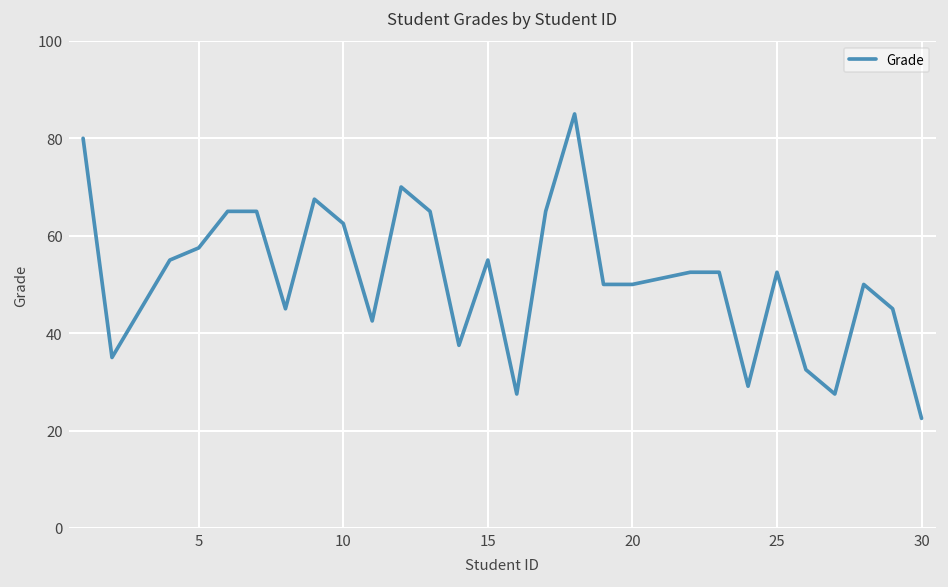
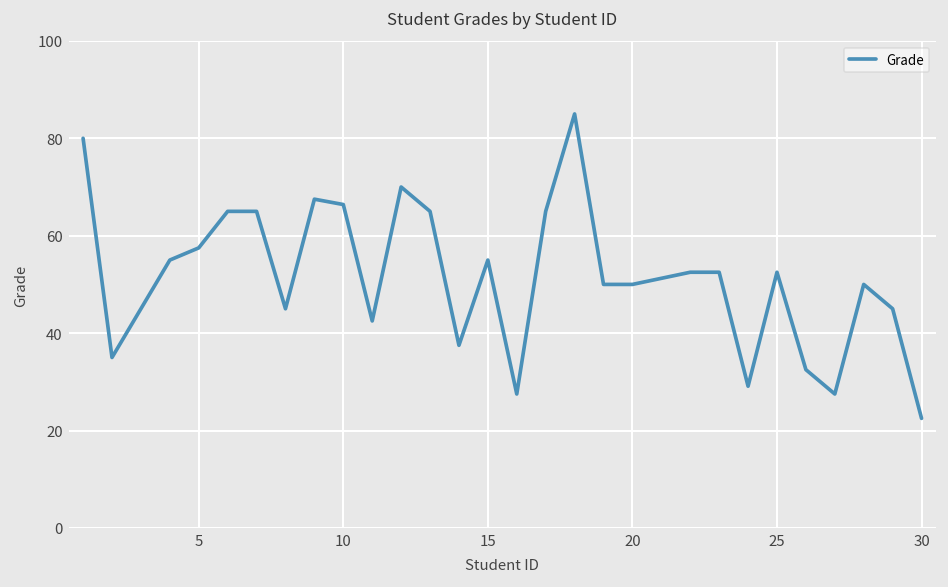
10: 63 -> 66
